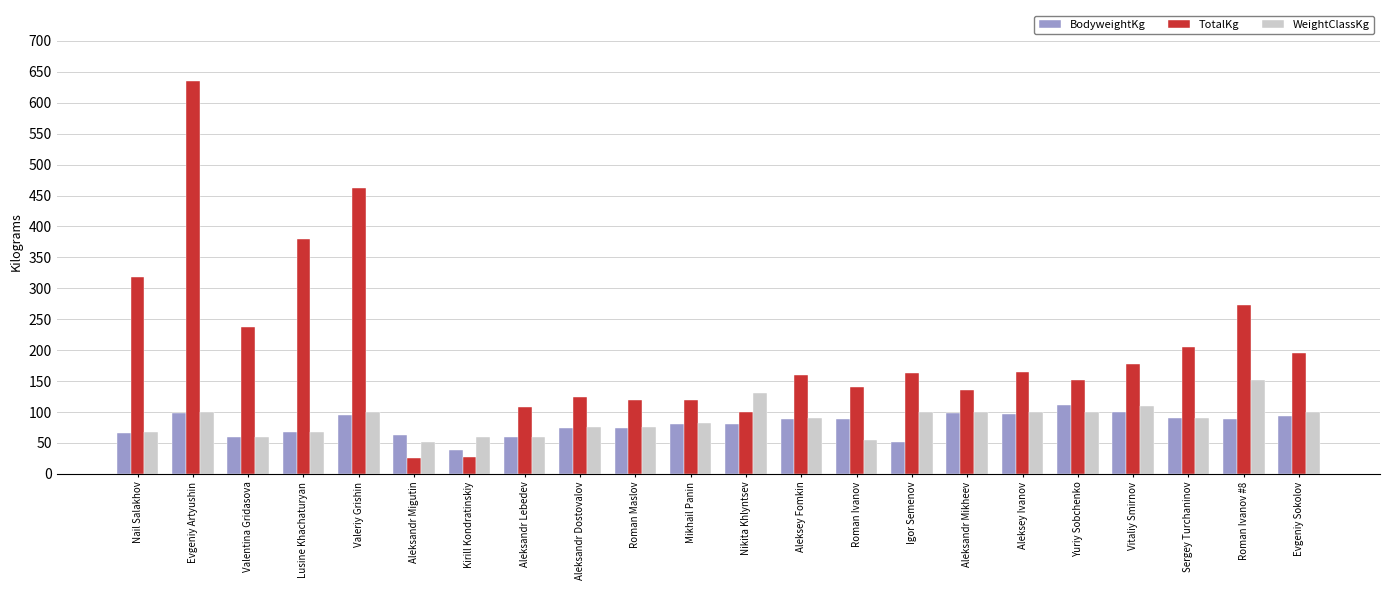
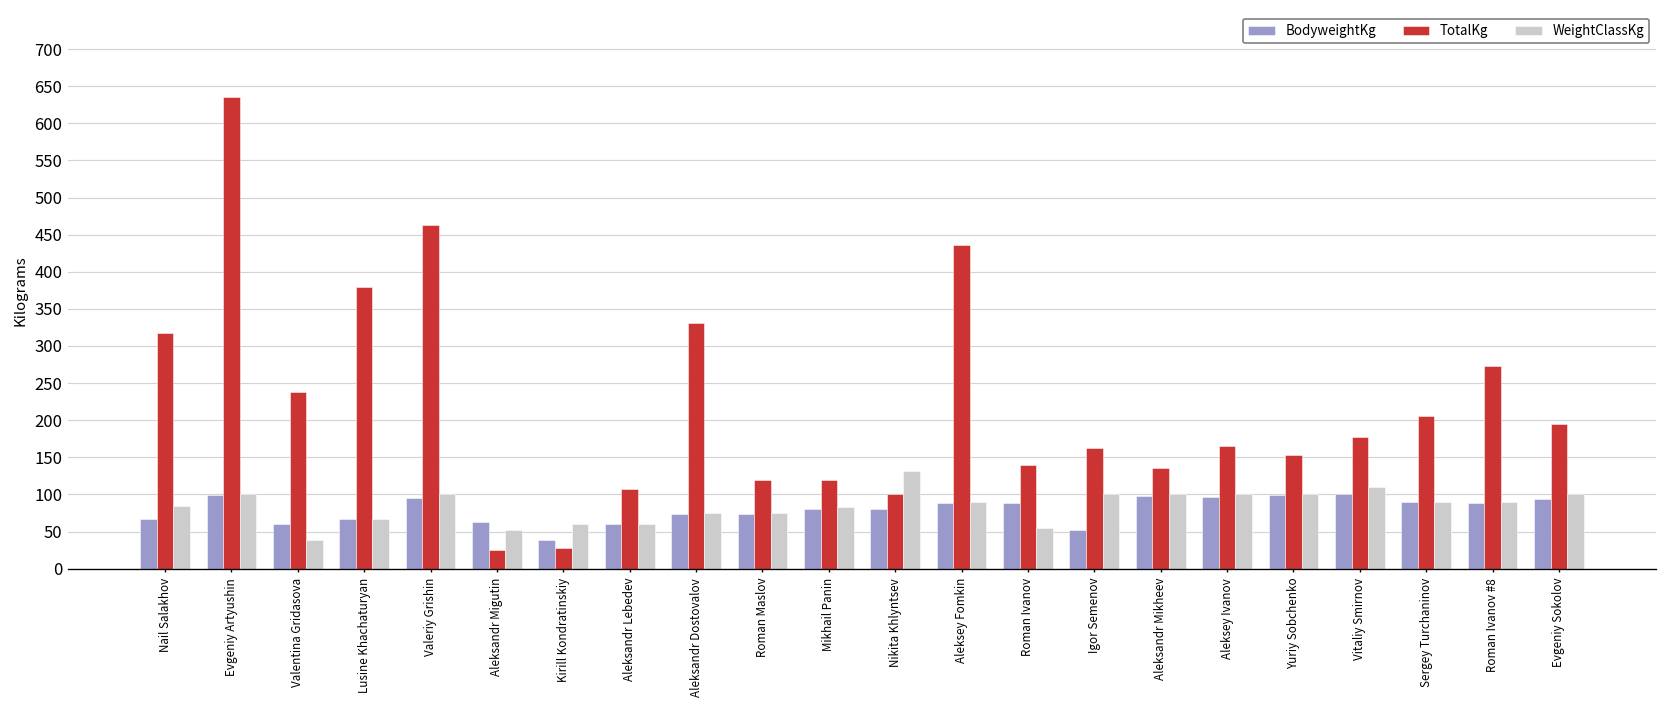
WeightClassKg, Nail Salakhov: 70 -> 80
WeightClassKg, Valentina Gridasova: 60 -> 40
TotalKg, Aleksandr Dostovalov: 130 -> 330
TotalKg, Aleksey Fomkin: 160 -> 440
BodyweightKg, Yuriy Sobchenko: 110 -> 100
WeightClassKg, Roman Ivanov #8: 150 -> 90
